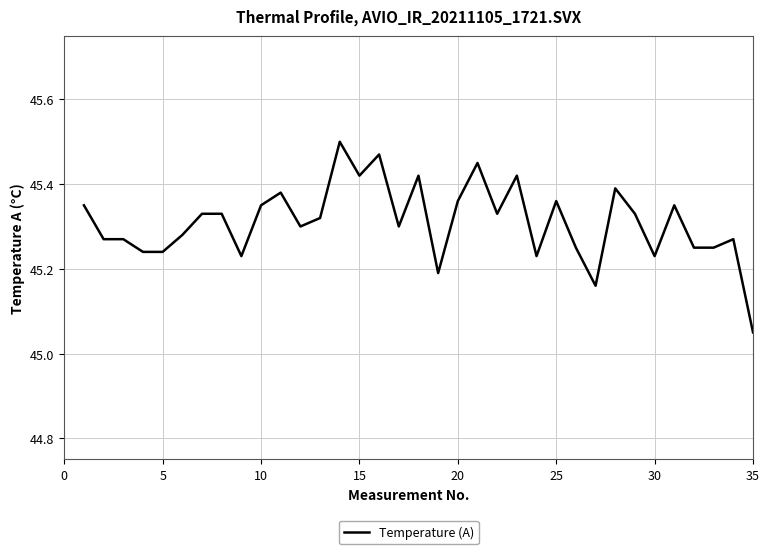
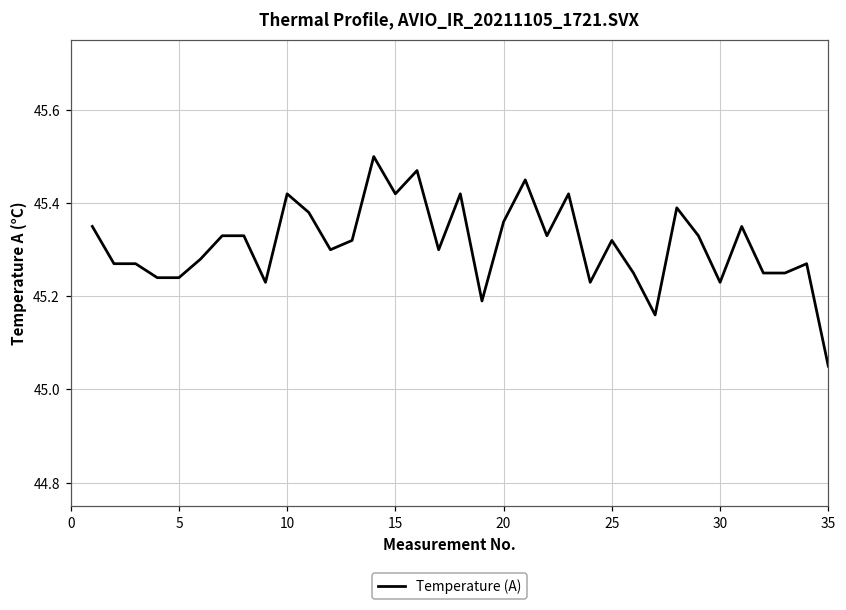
10: 45.35 -> 45.42
25: 45.36 -> 45.32
